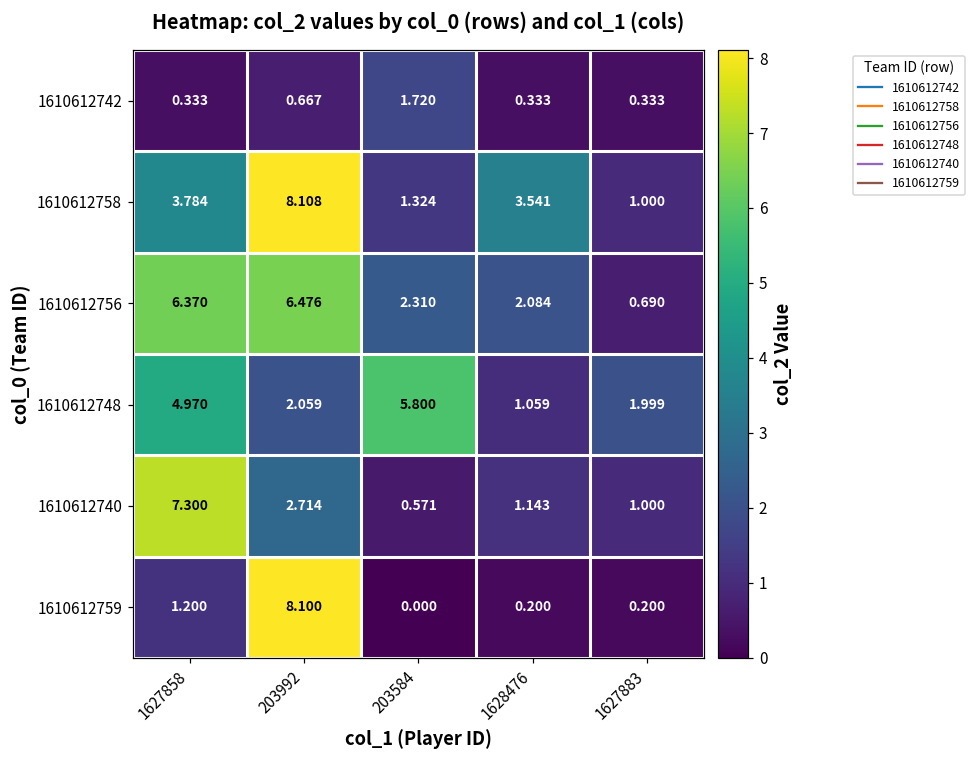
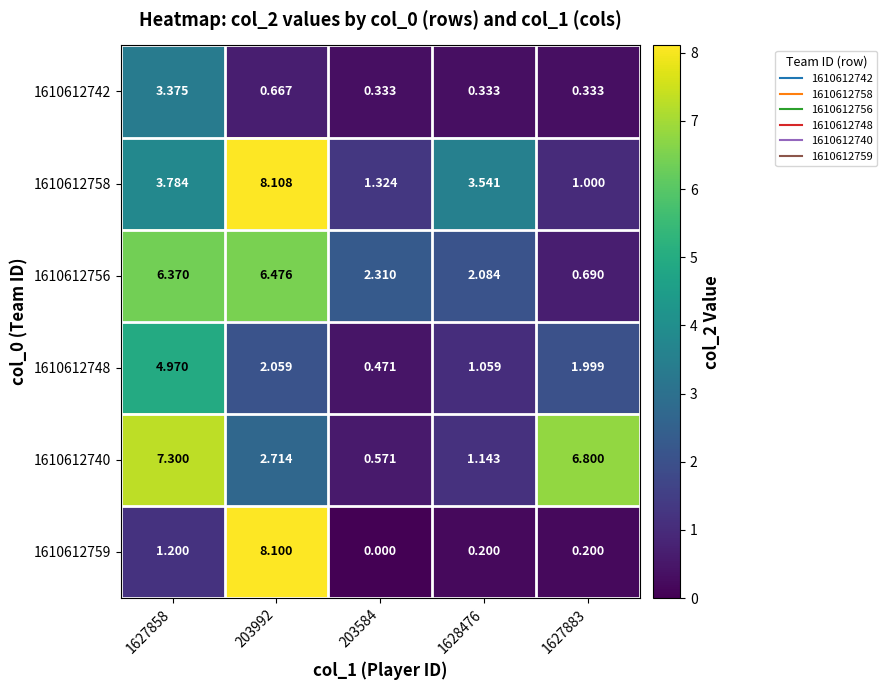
1610612742, 1627858: 0.333 -> 3.375
1610612742, 203584: 1.720 -> 0.333
1610612748, 203584: 5.800 -> 0.471
1610612740, 1627883: 1.000 -> 6.800
